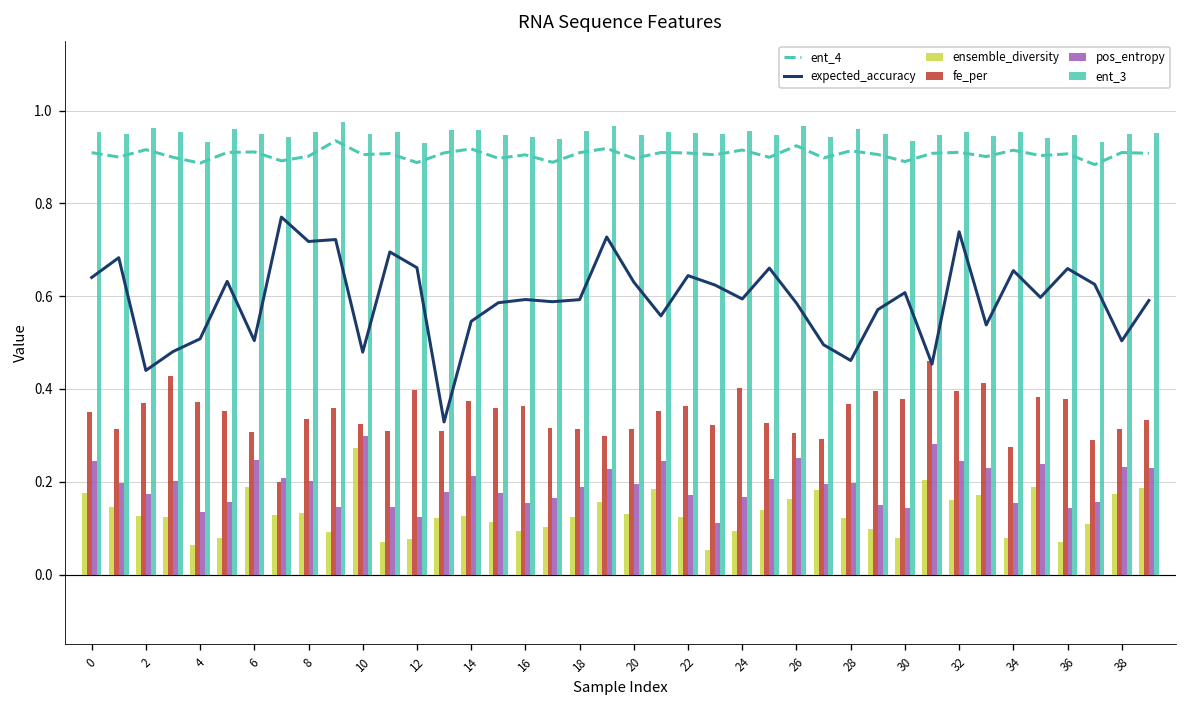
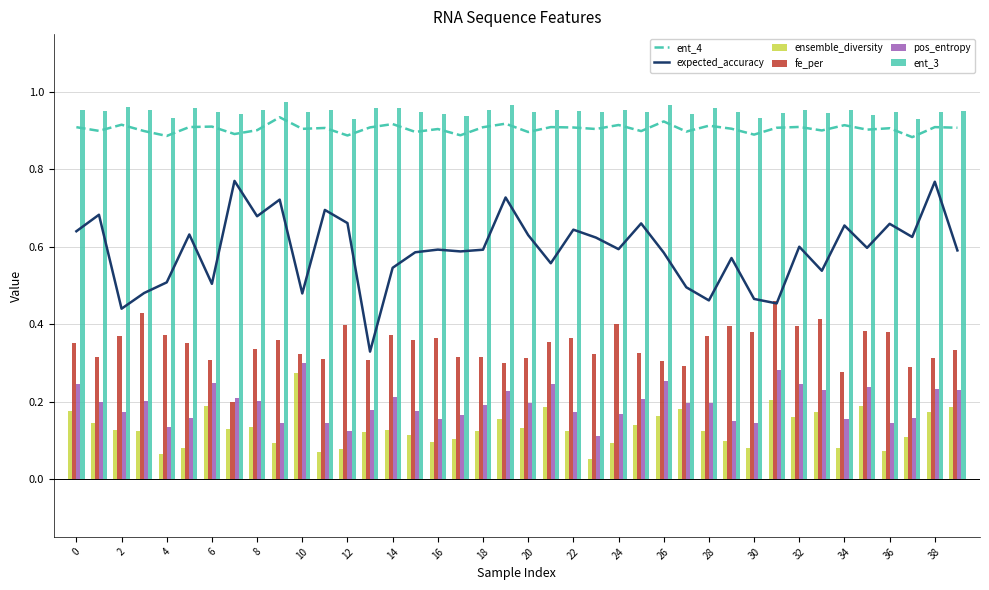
expected_accuracy, 8: 0.72 -> 0.68
expected_accuracy, 30: 0.61 -> 0.47
expected_accuracy, 32: 0.74 -> 0.60
expected_accuracy, 38: 0.50 -> 0.77
